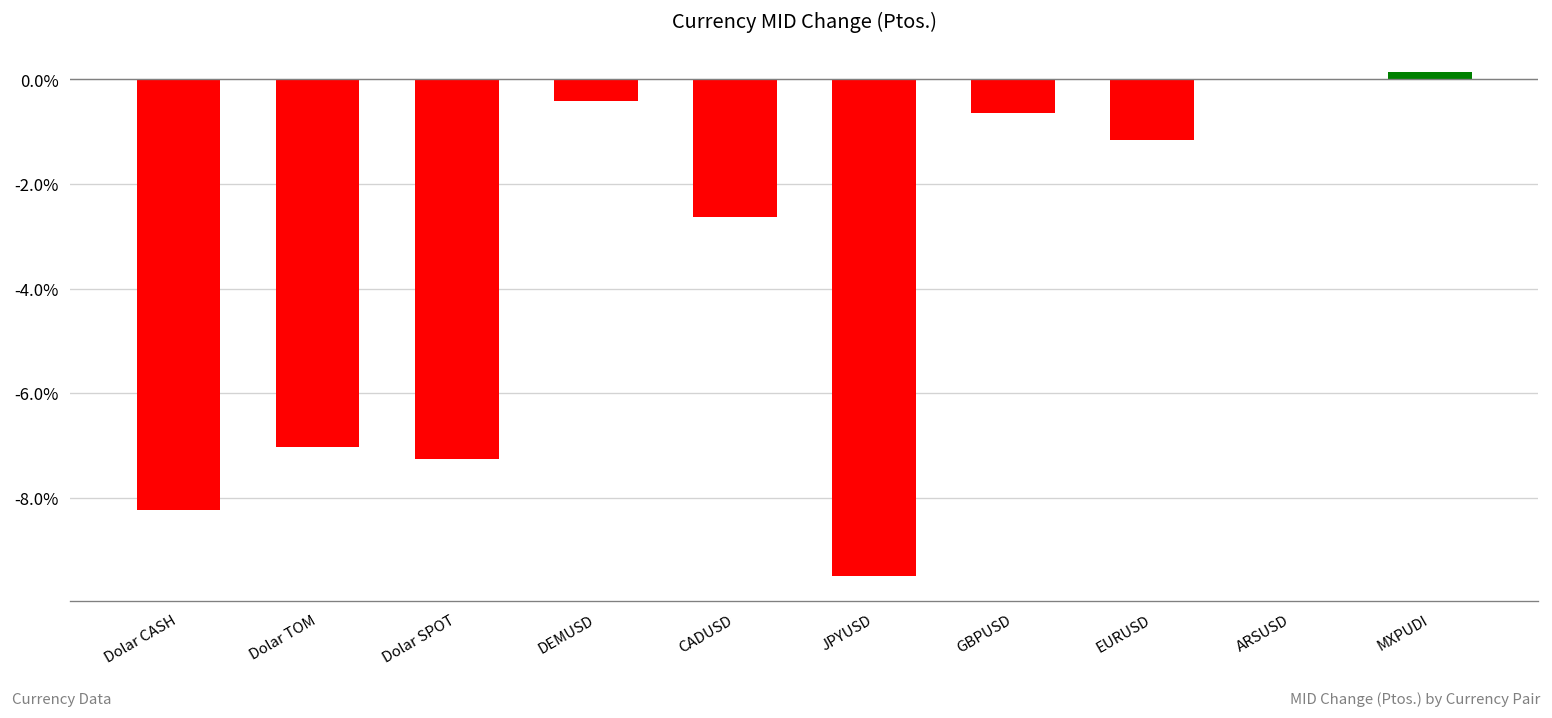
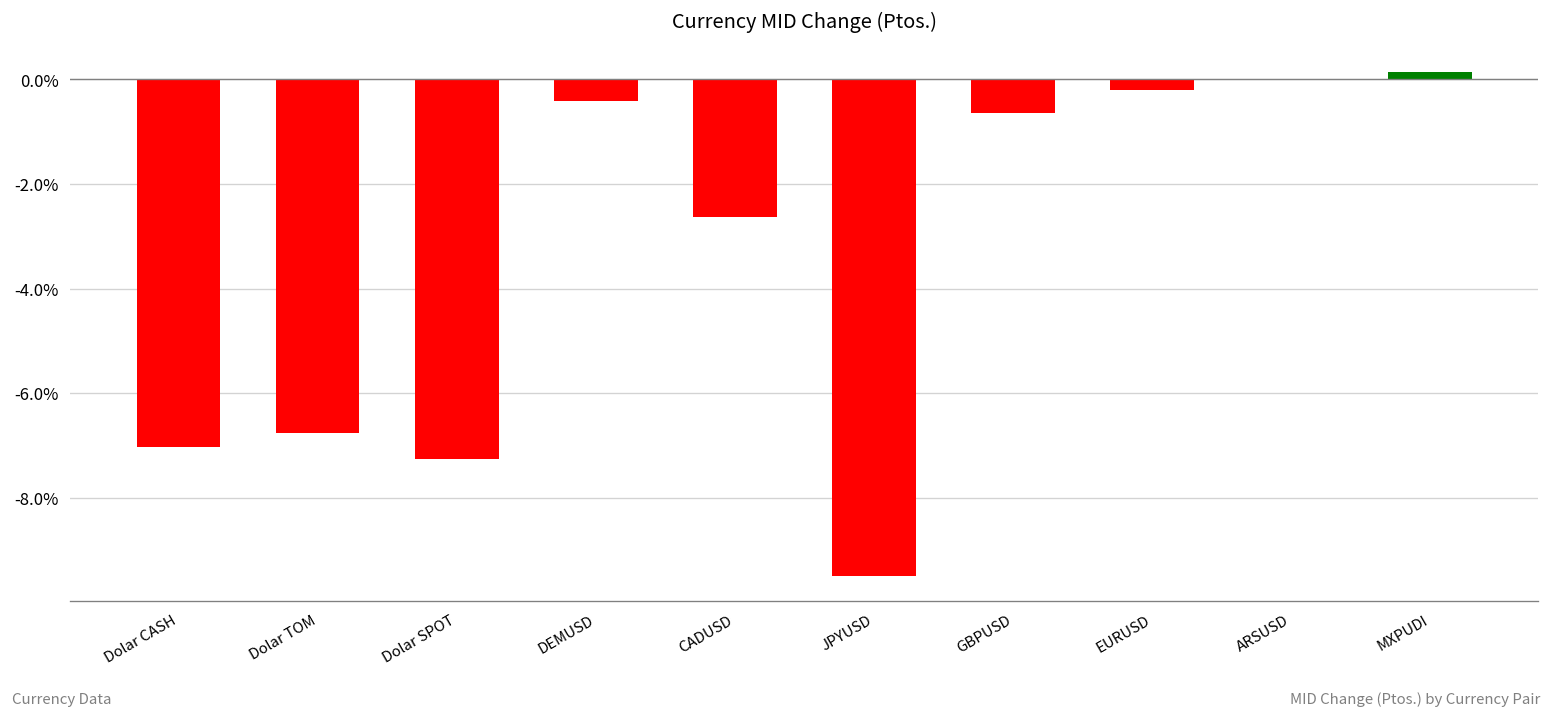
Dolar CASH: -8.2% -> -7.0%
Dolar TOM: -7.0% -> -6.8%
EURUSD: -1.2% -> -0.2%
